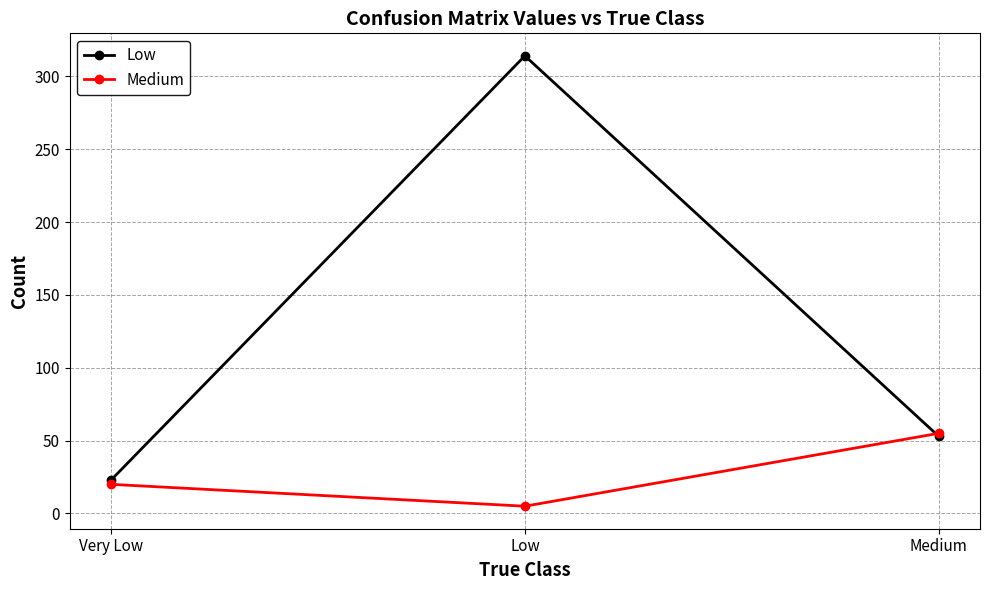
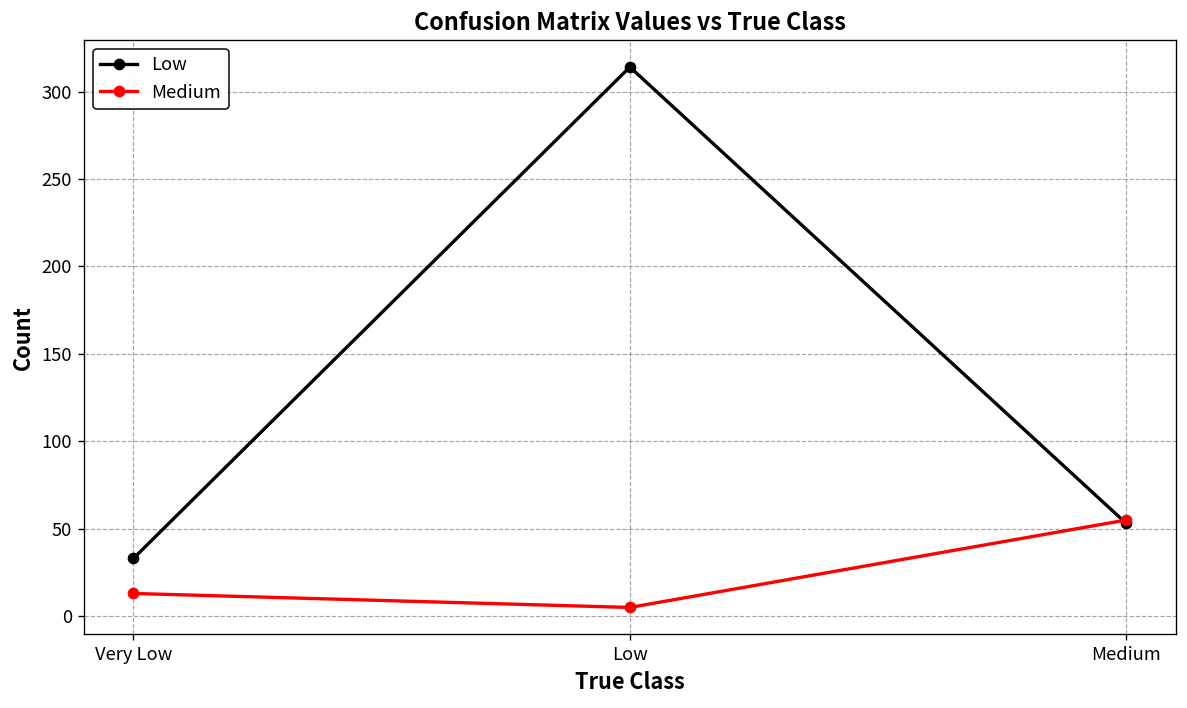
Low, Very Low: 23 -> 33
Medium, Very Low: 20 -> 13
